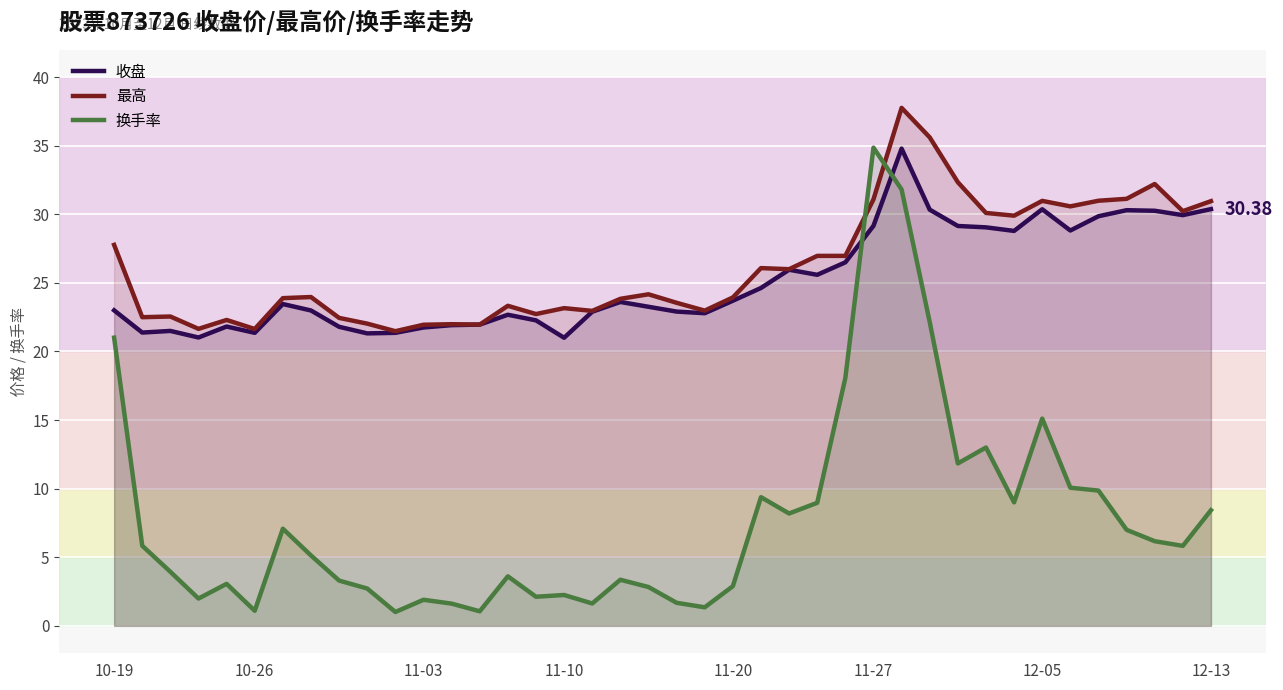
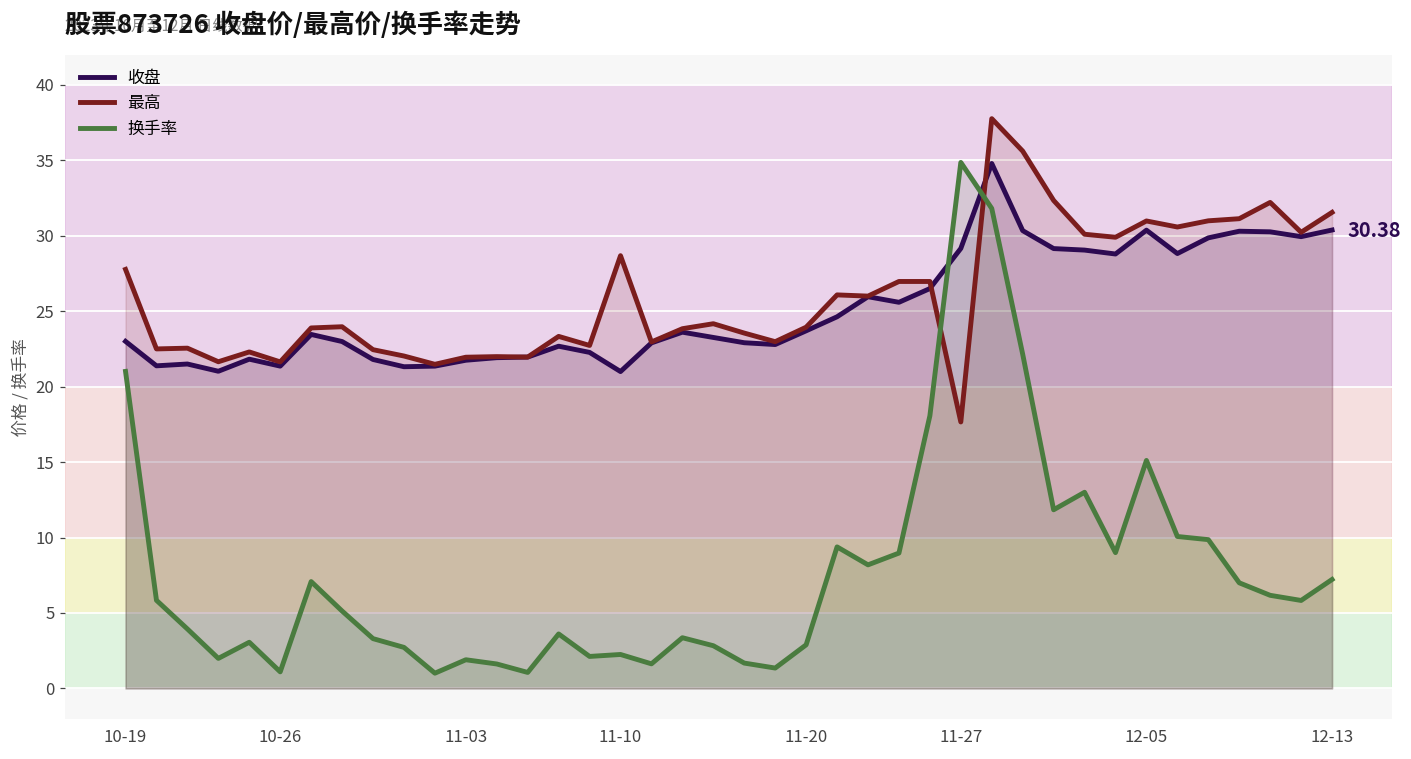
最高, 11-10: 23.2 -> 28.7
最高, 11-27: 31.1 -> 17.7
最高, 12-13: 31.0 -> 31.6
换手率, 12-13: 8.4 -> 7.2
